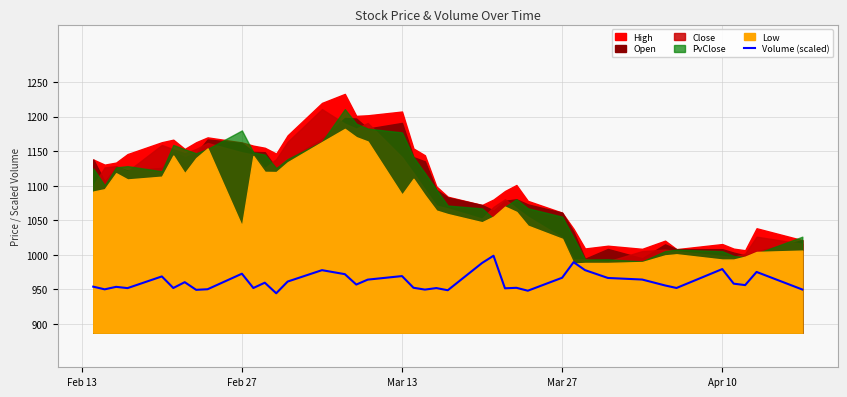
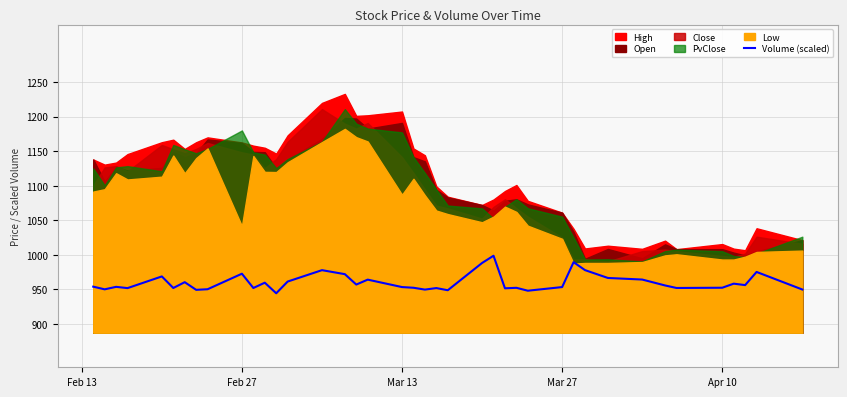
Volume (scaled), Mar 13: 970 -> 950
Volume (scaled), Mar 27: 970 -> 950
Volume (scaled), Apr 10: 980 -> 950
